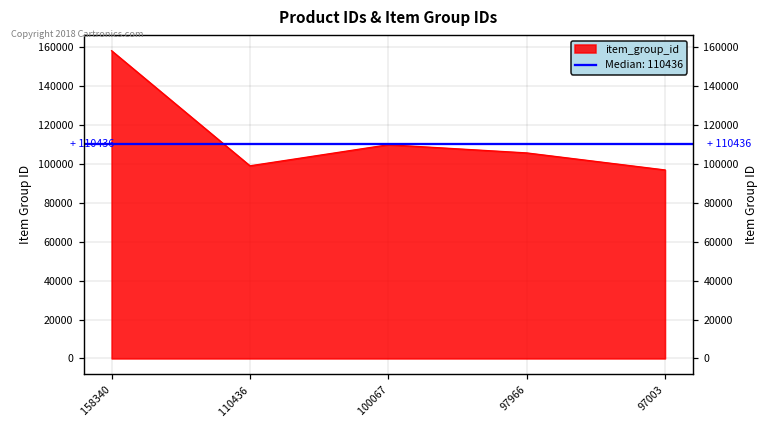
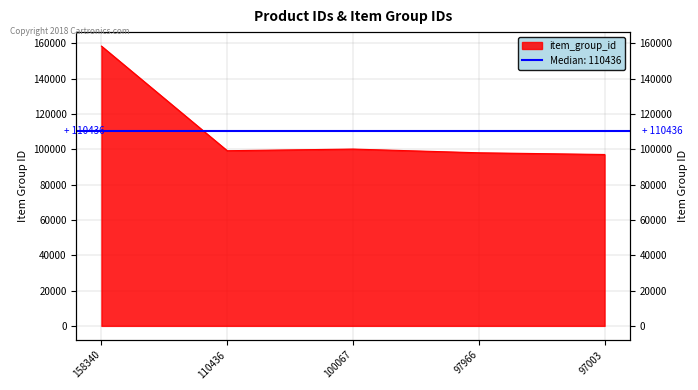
100067: 110000 -> 100000
97966: 106000 -> 98000
